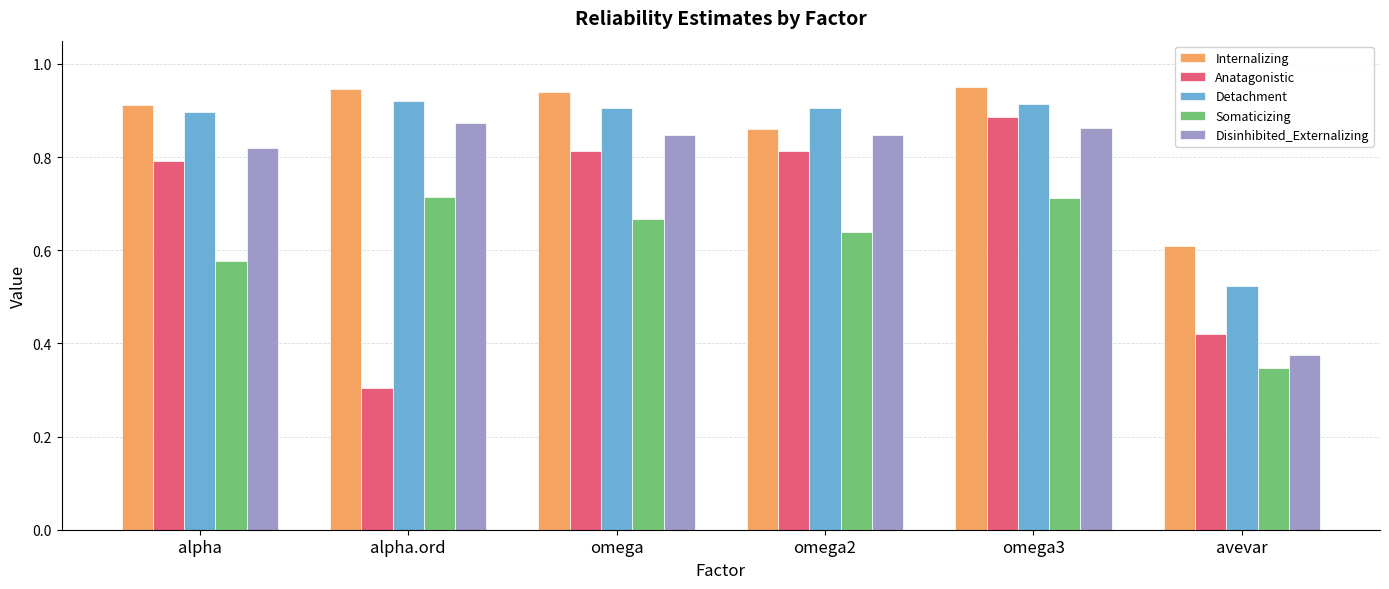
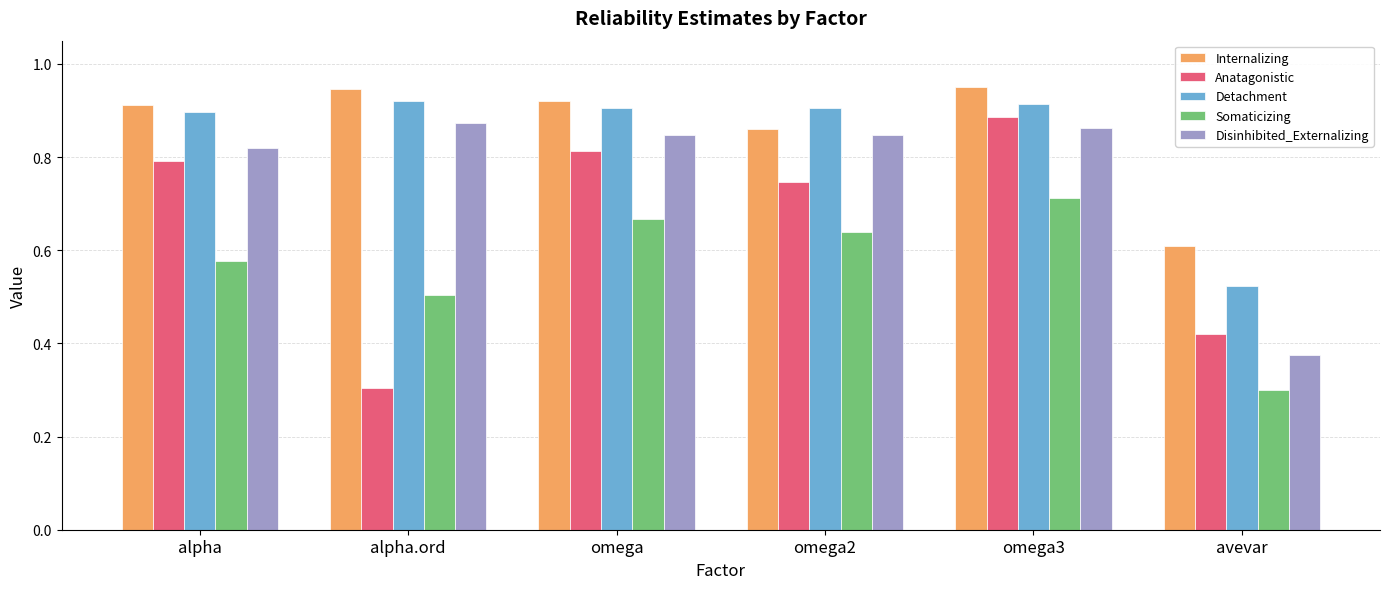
Somaticizing, alpha.ord: 0.72 -> 0.50
Internalizing, omega: 0.94 -> 0.92
Anatagonistic, omega2: 0.81 -> 0.75
Somaticizing, avevar: 0.35 -> 0.30
